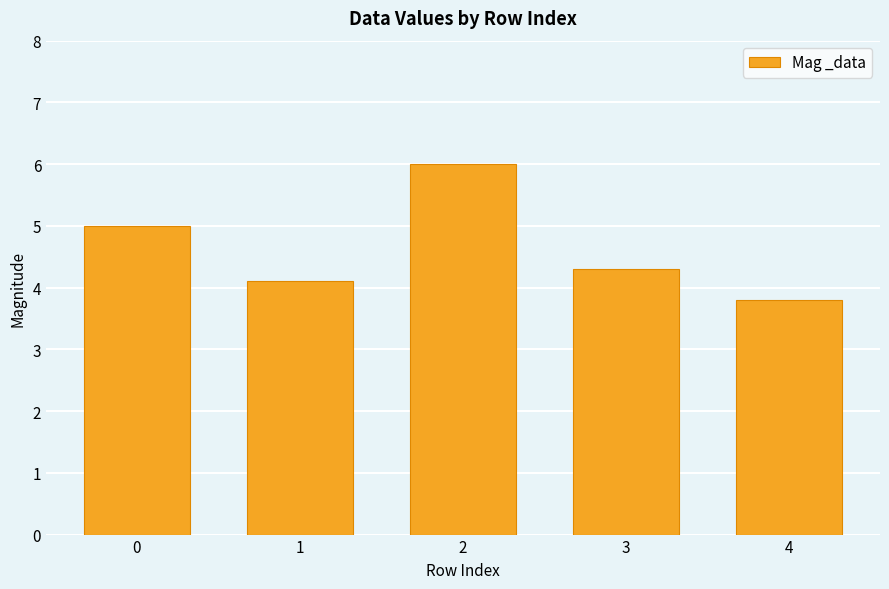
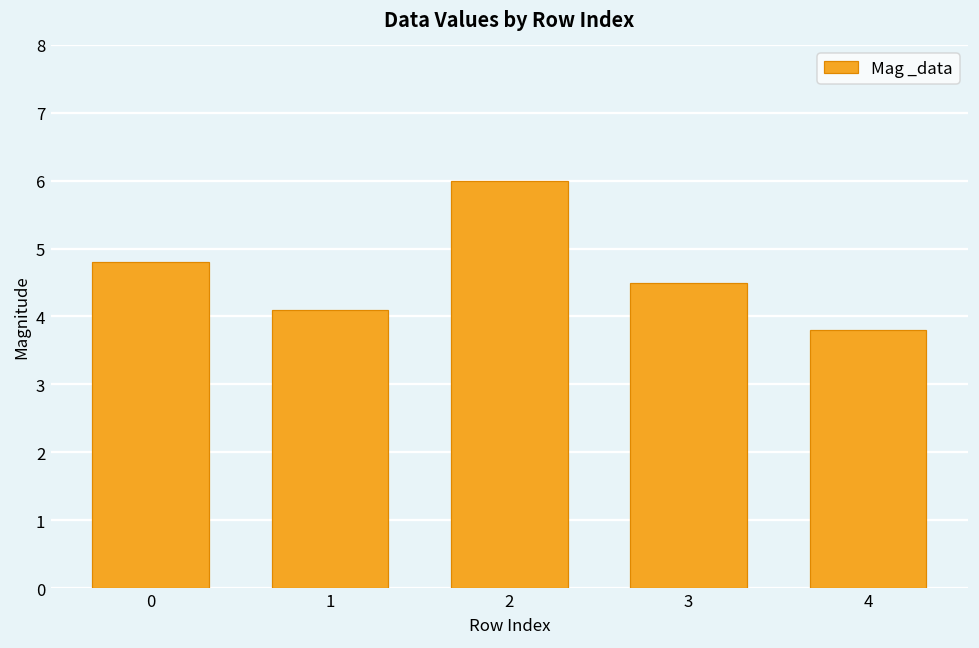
0: 5.0 -> 4.8
3: 4.3 -> 4.5
